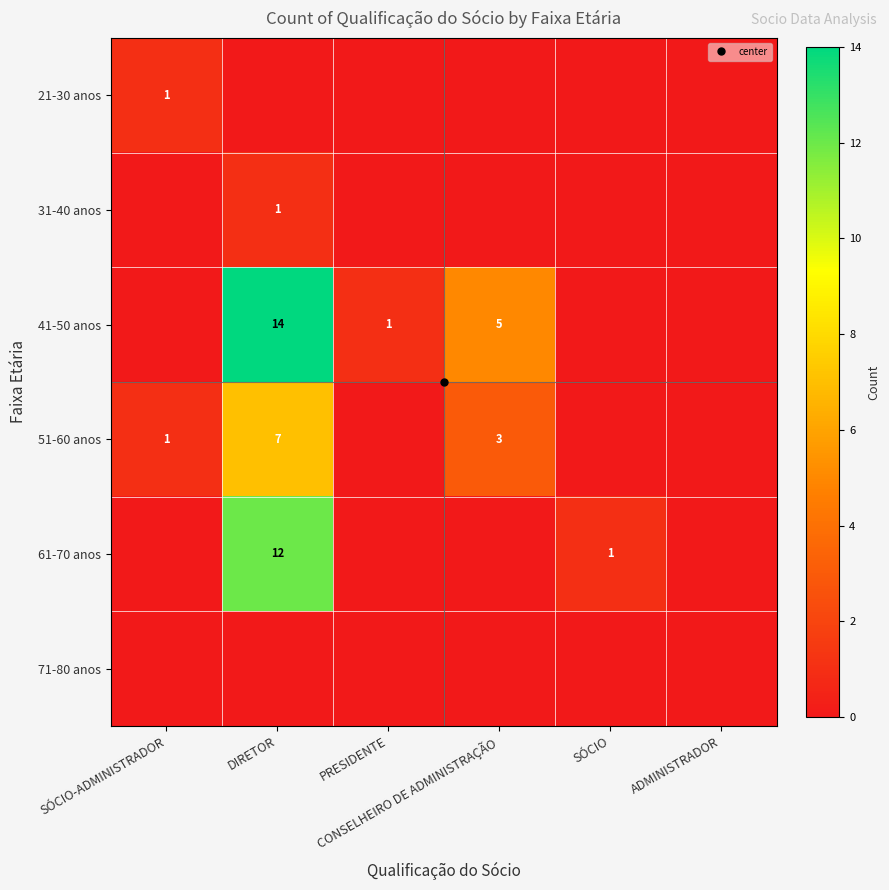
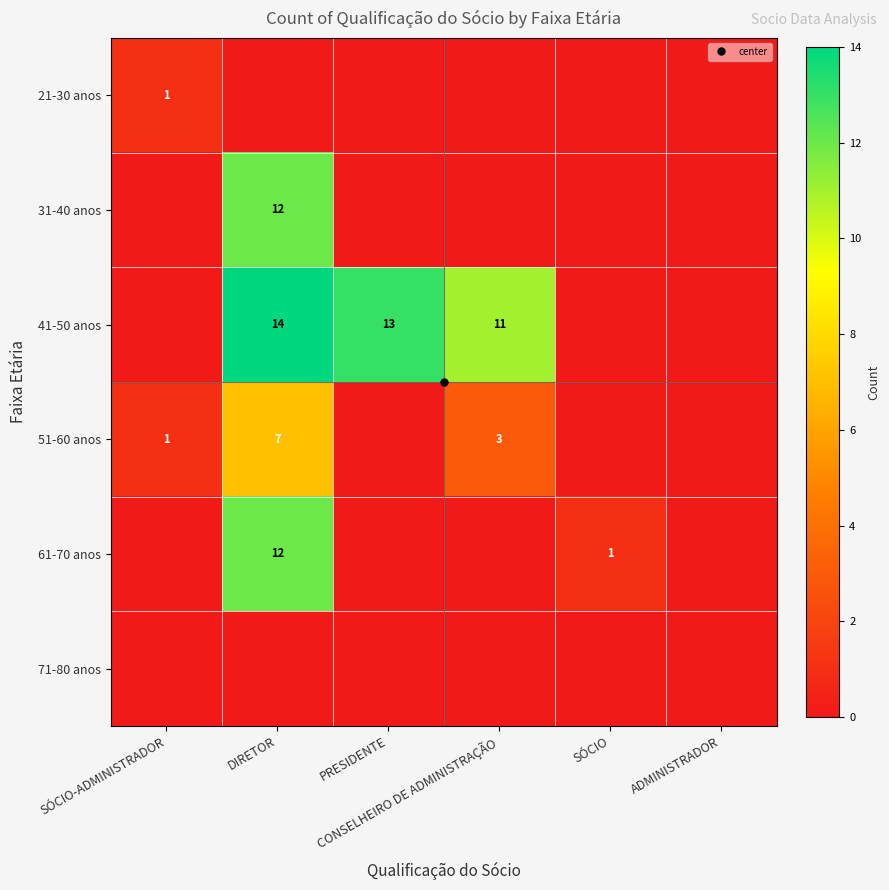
31-40 anos, DIRETOR: 1 -> 12
41-50 anos, PRESIDENTE: 1 -> 13
41-50 anos, CONSELHEIRO DE ADMINISTRAÇÃO: 5 -> 11
